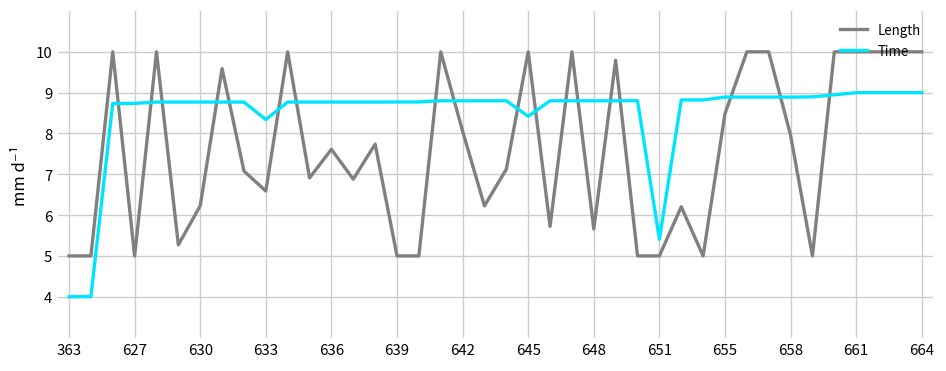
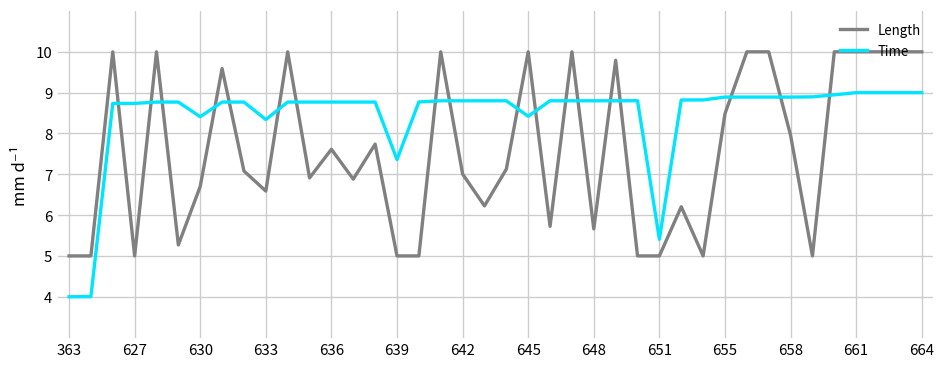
Length, 630: 6.2 -> 6.7
Time, 630: 8.8 -> 8.4
Time, 639: 8.8 -> 7.4
Length, 642: 8.1 -> 7.0
